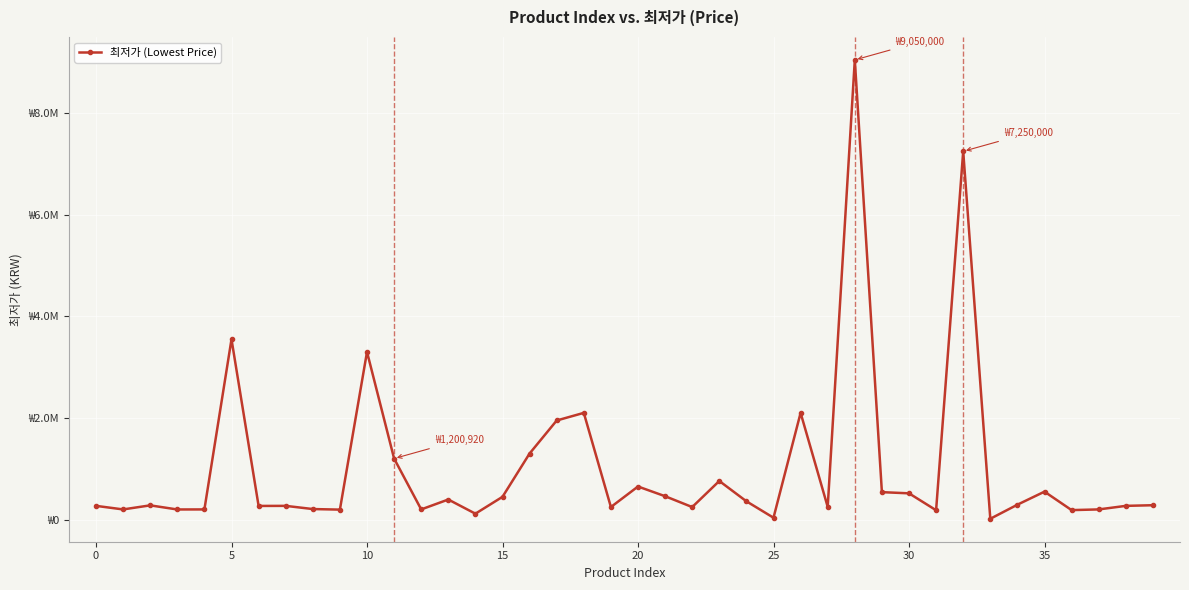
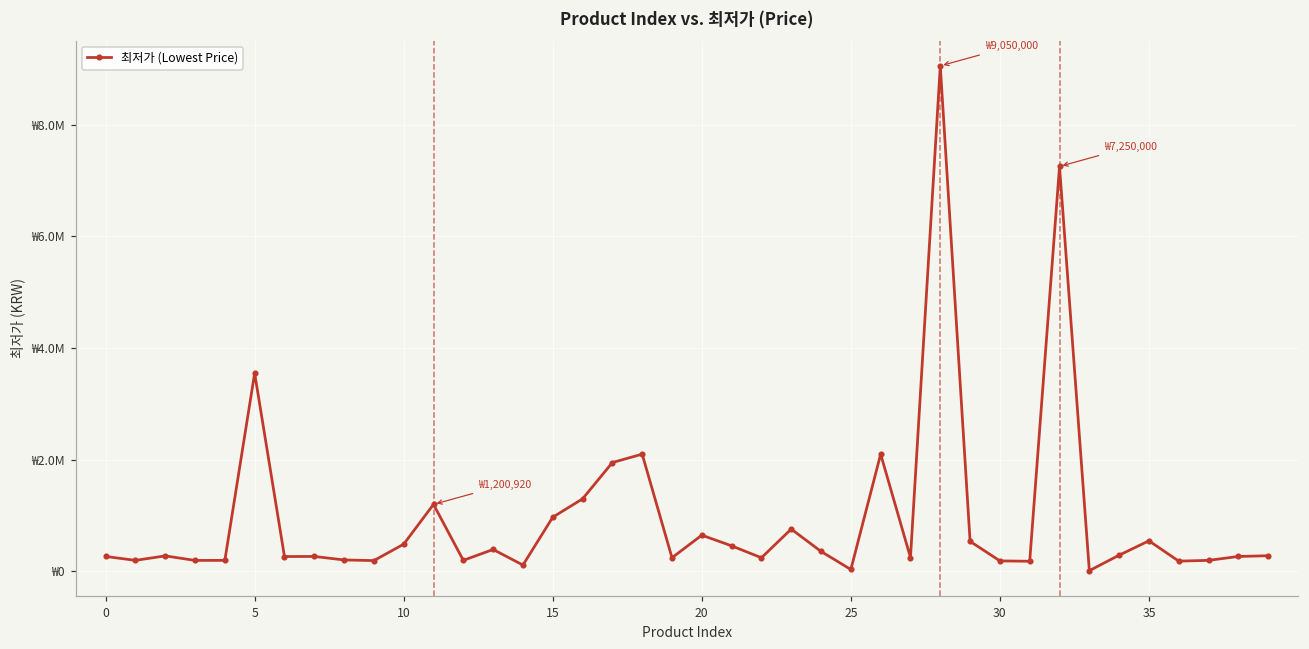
10: ₩3300000 -> ₩500000
15: ₩400000 -> ₩1000000
30: ₩500000 -> ₩200000
